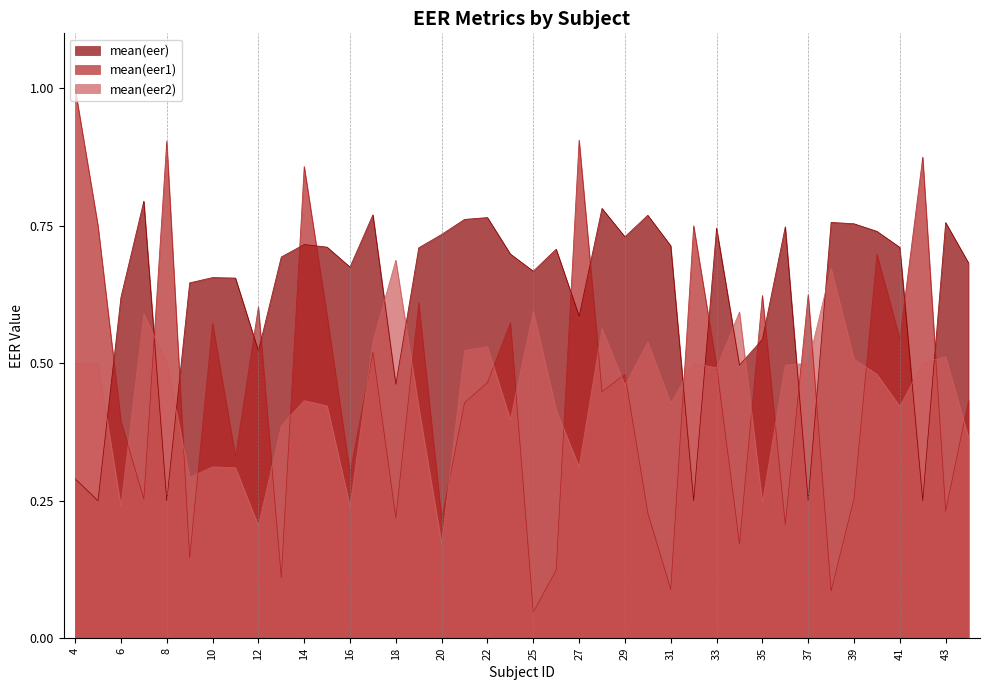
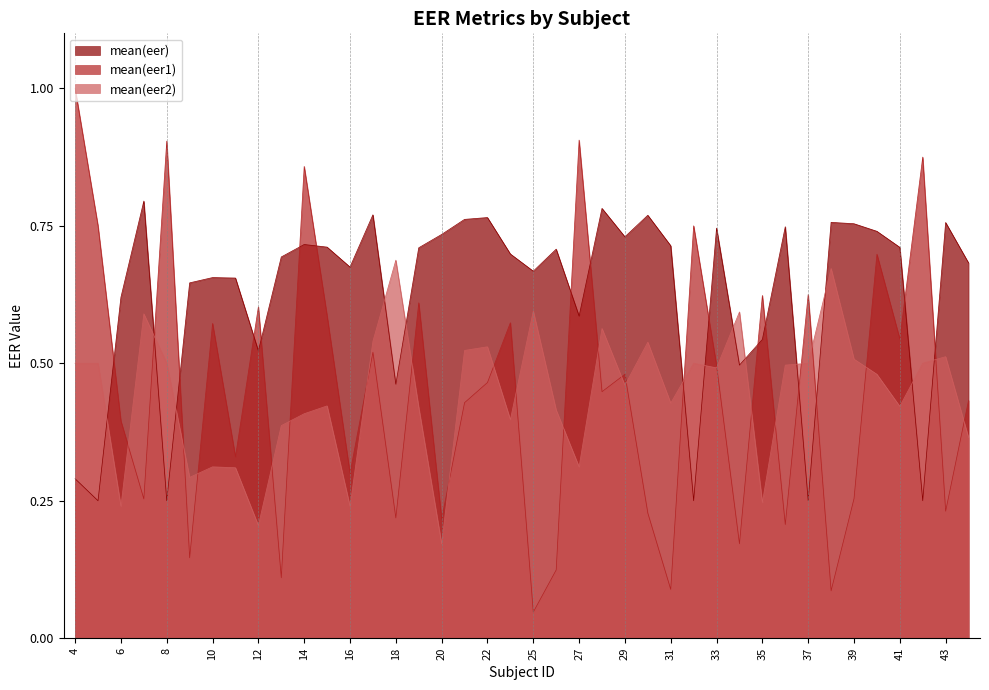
mean(eer2), 14: 0.43 -> 0.41
